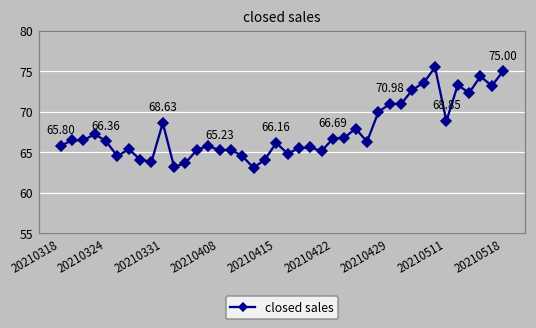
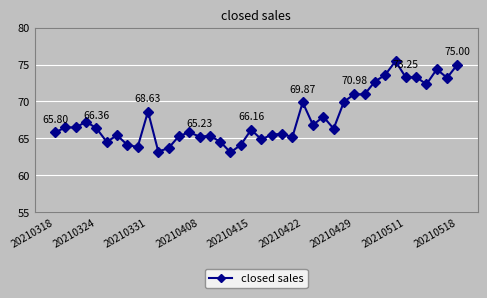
20210422: 66.69 -> 69.87
20210511: 68.85 -> 73.25
